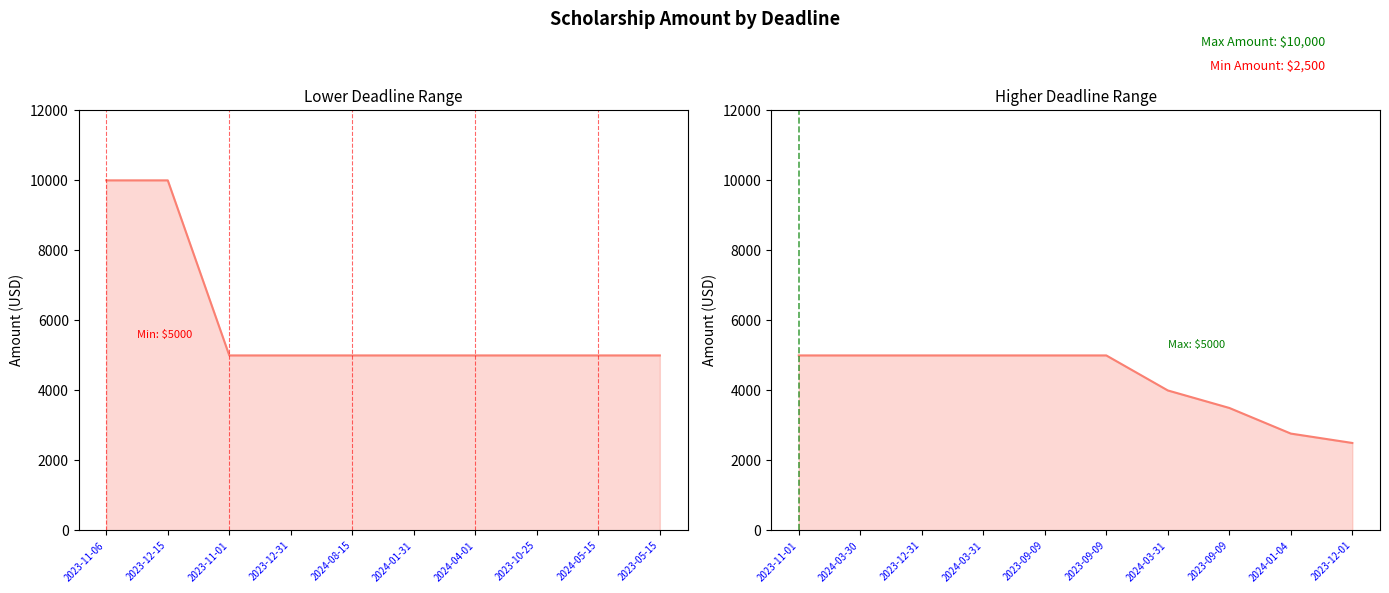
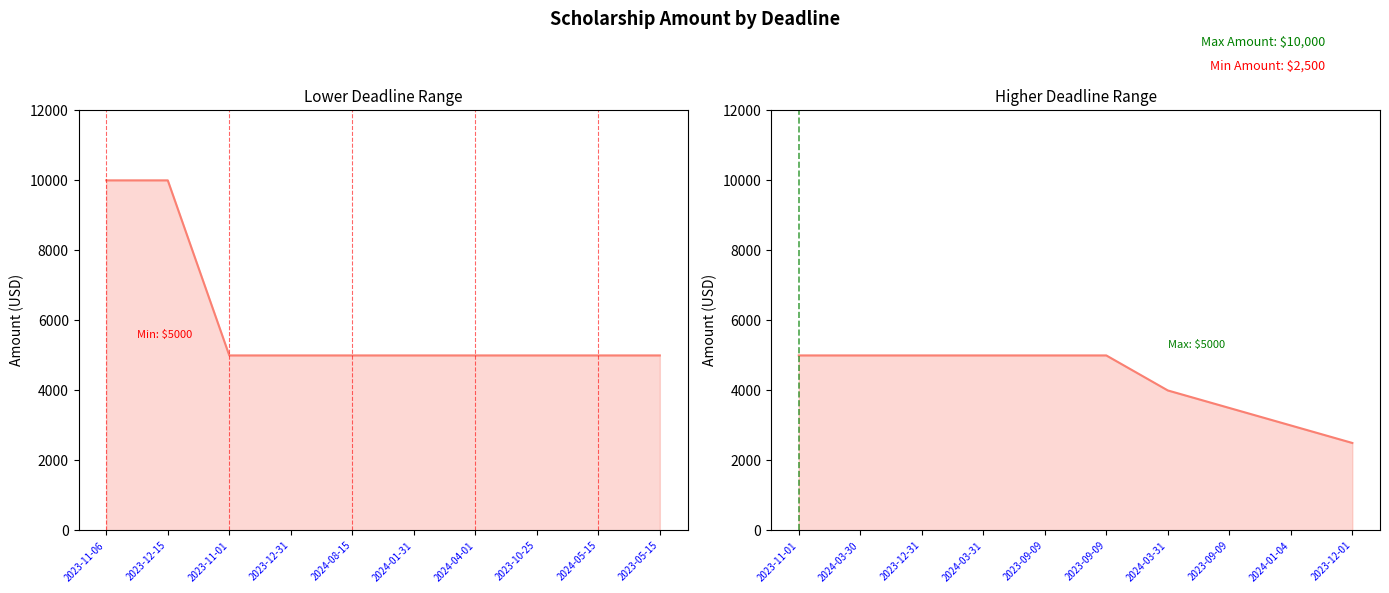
Higher Deadline Range, 2024-01-04: 2800 -> 3000
